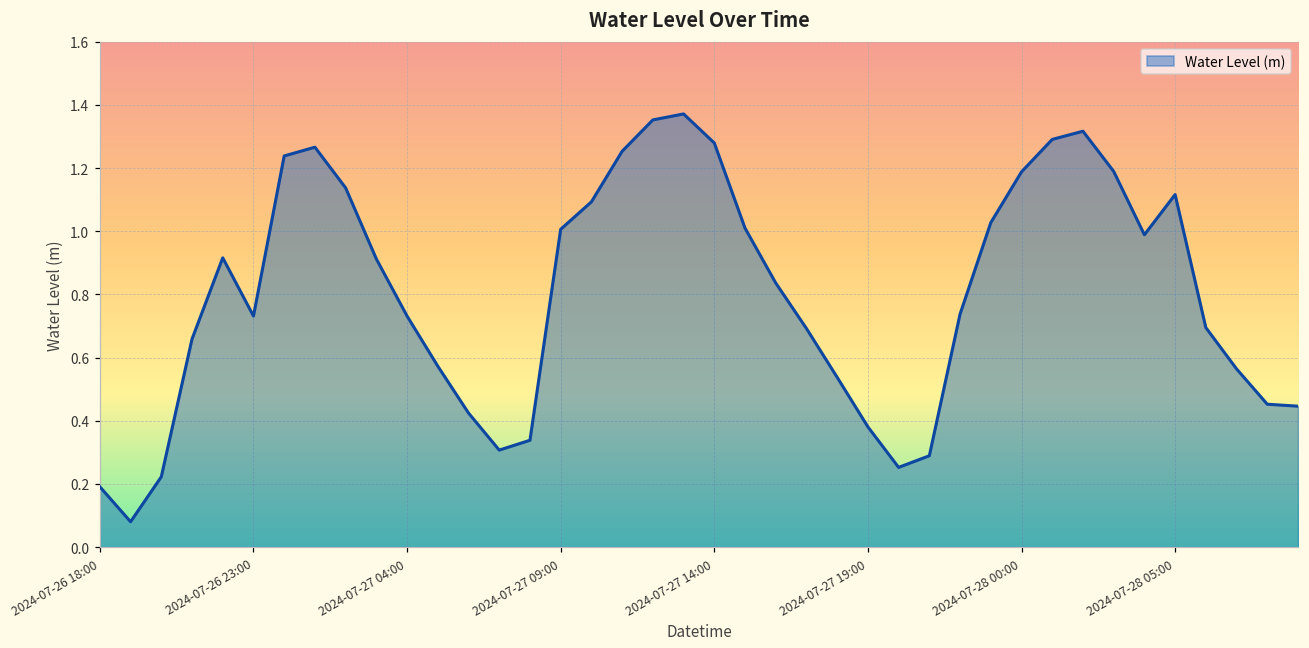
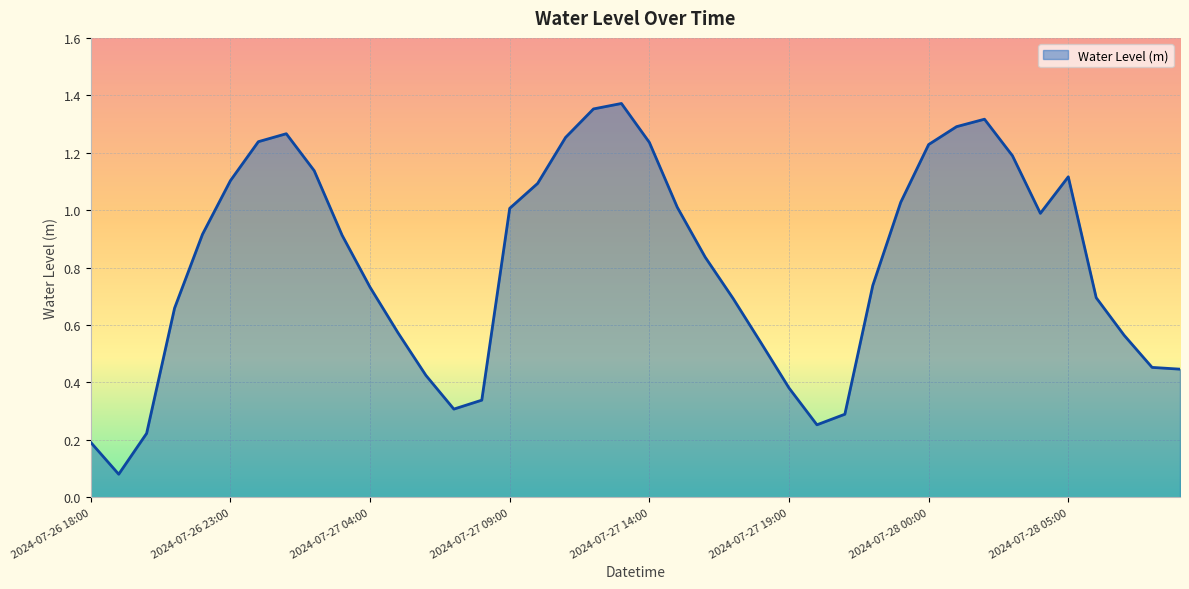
2024-07-26 23:00: 0.73 -> 1.10
2024-07-27 14:00: 1.28 -> 1.24
2024-07-28 00:00: 1.19 -> 1.23
